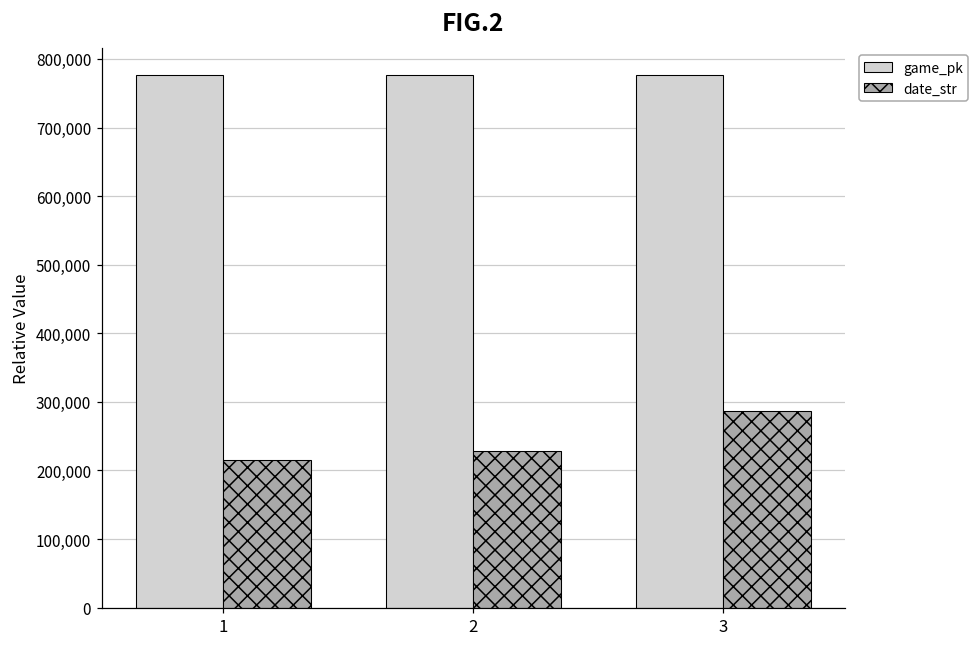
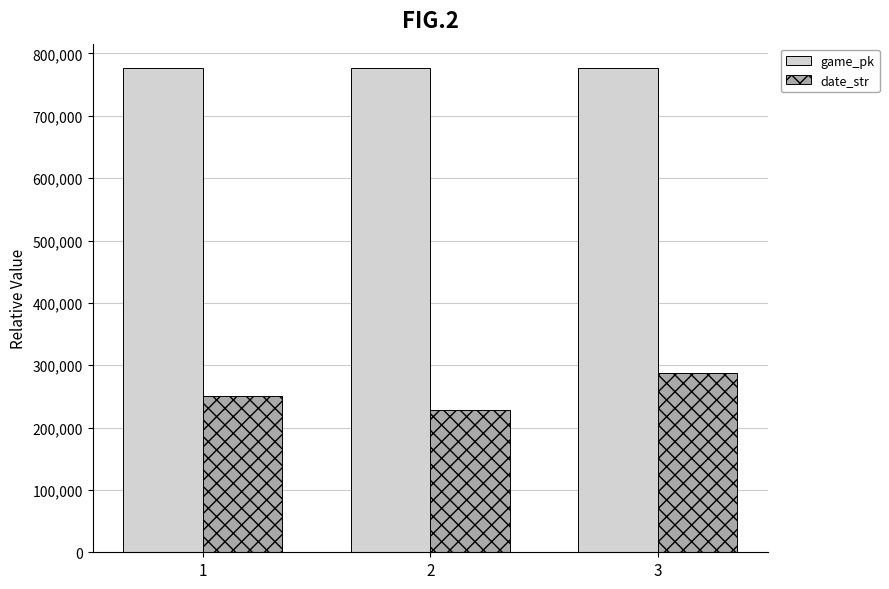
date_str, 1: 220,000 -> 250,000
